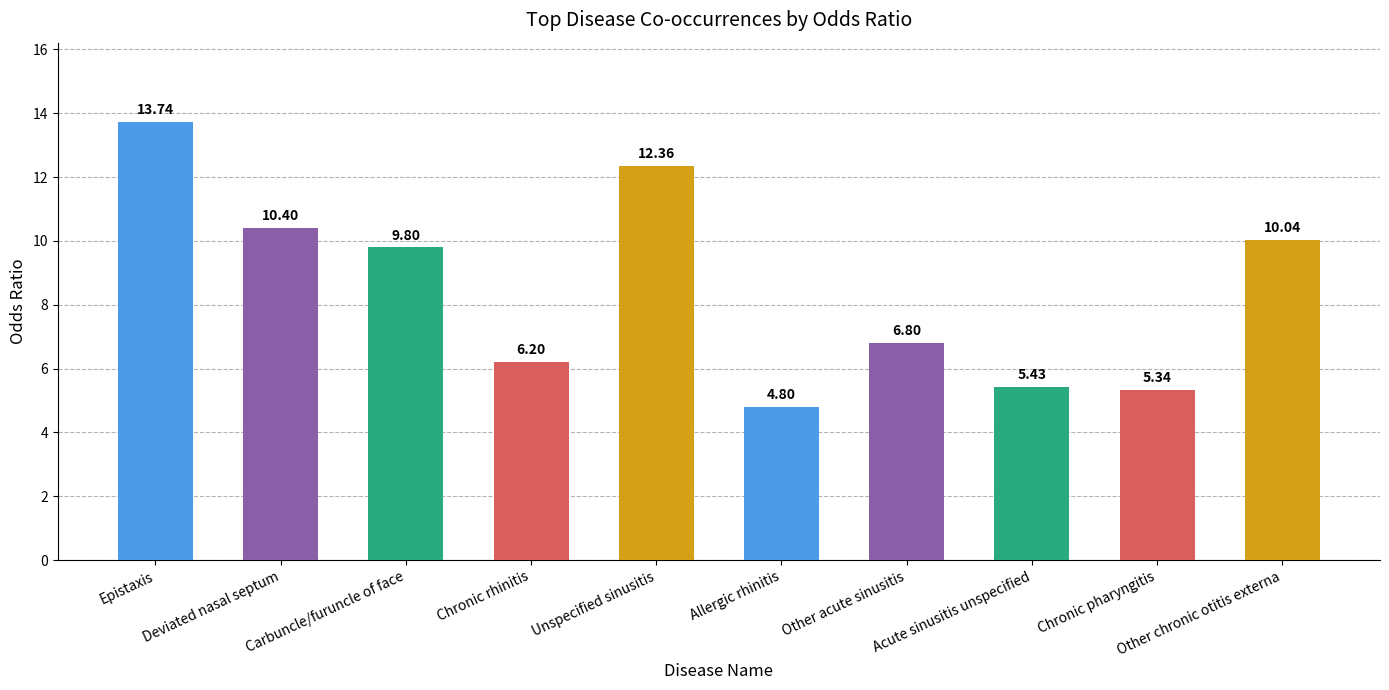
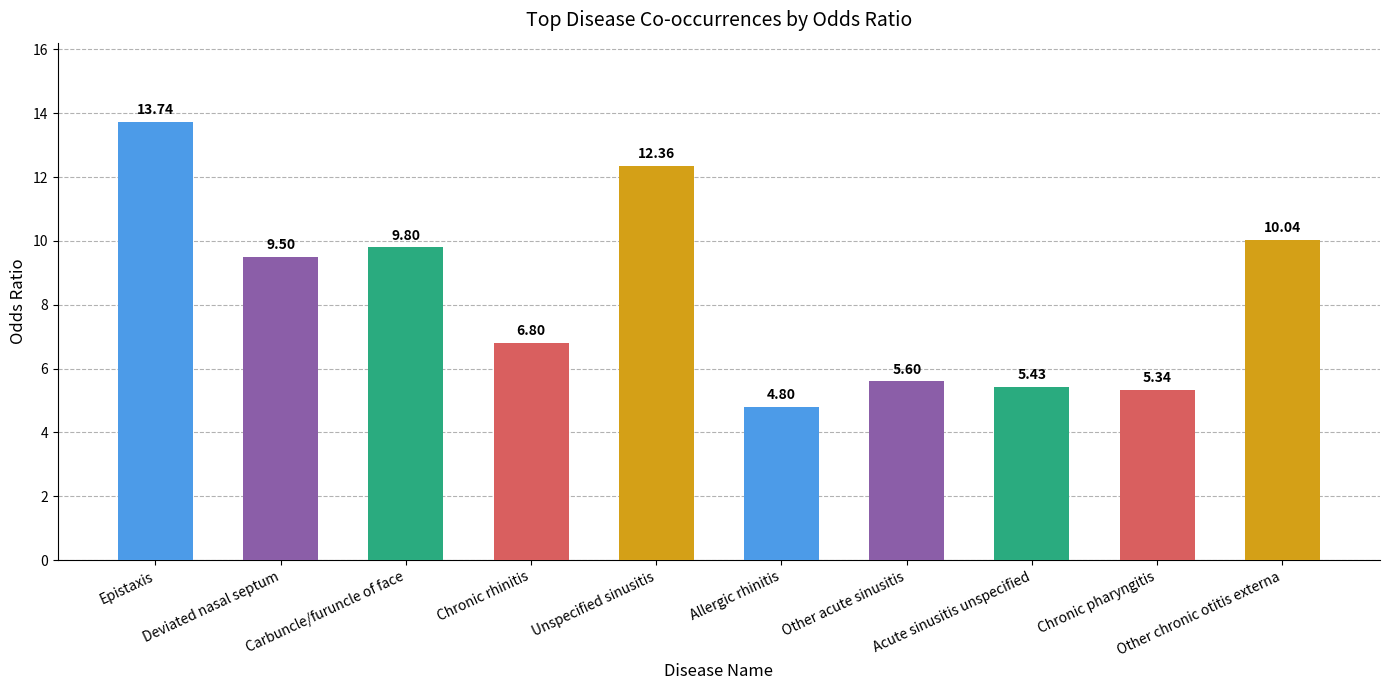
Deviated nasal septum: 10.40 -> 9.50
Chronic rhinitis: 6.20 -> 6.80
Other acute sinusitis: 6.80 -> 5.60
